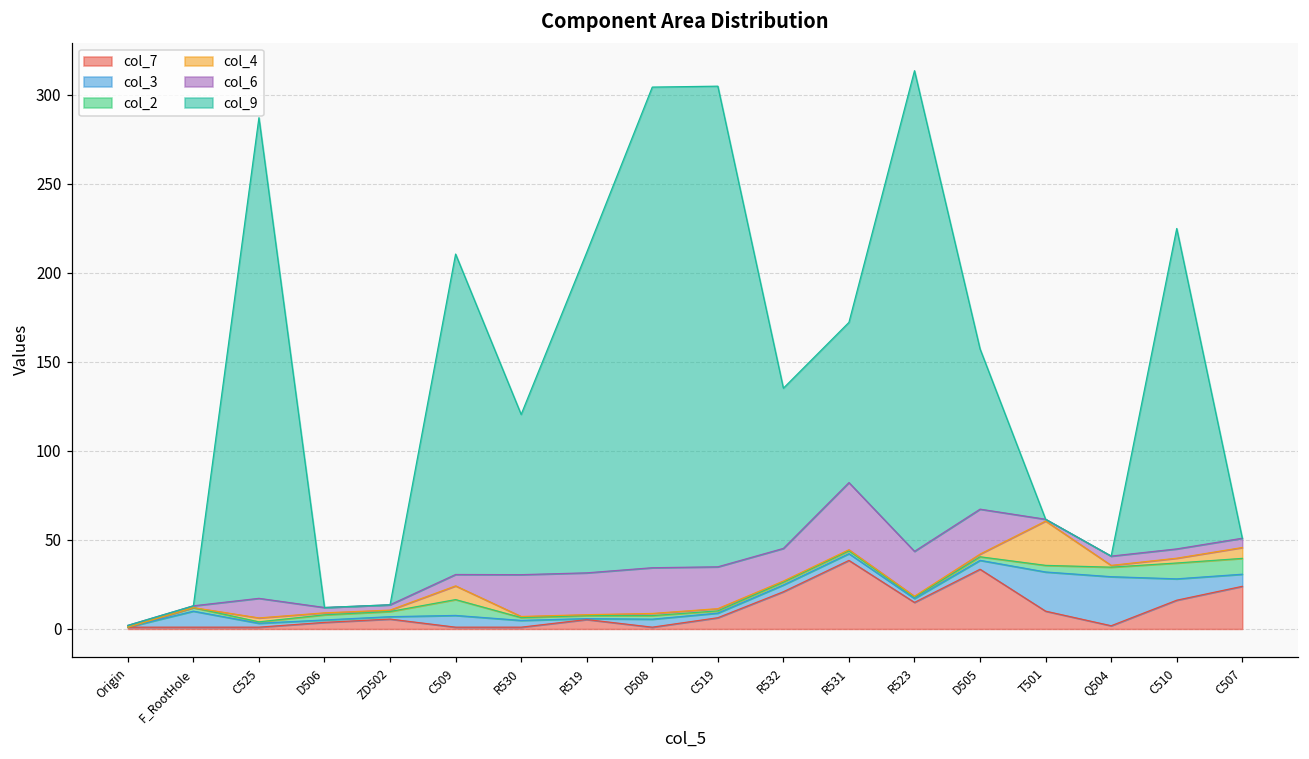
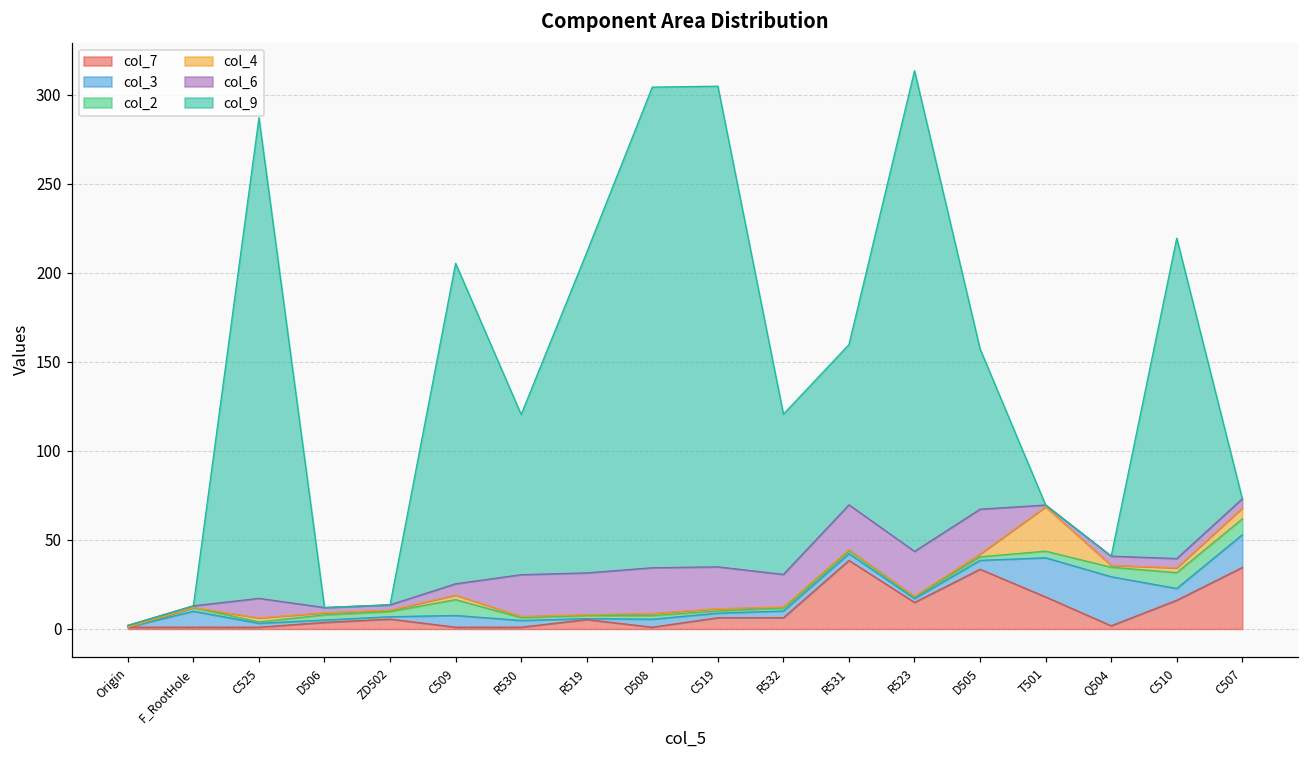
col_4, C509: 8 -> 3
col_7, R532: 21 -> 6
col_6, R531: 38 -> 25
col_7, T501: 10 -> 18
col_3, C510: 12 -> 7
col_7, C507: 24 -> 35
col_3, C507: 7 -> 18
